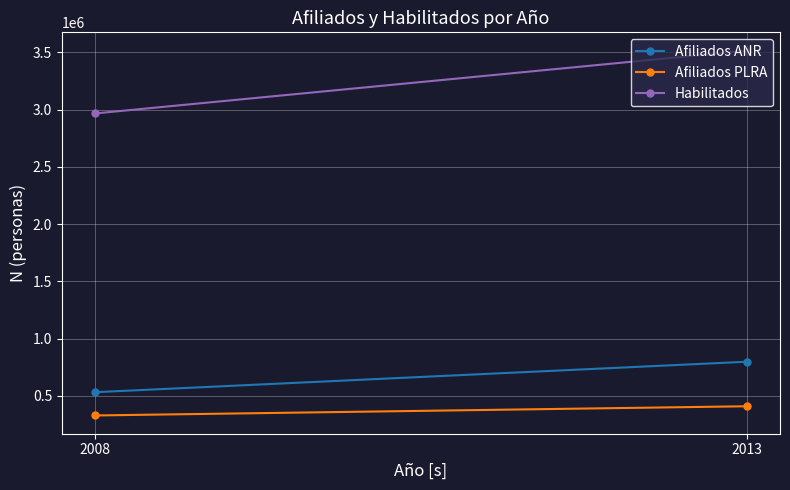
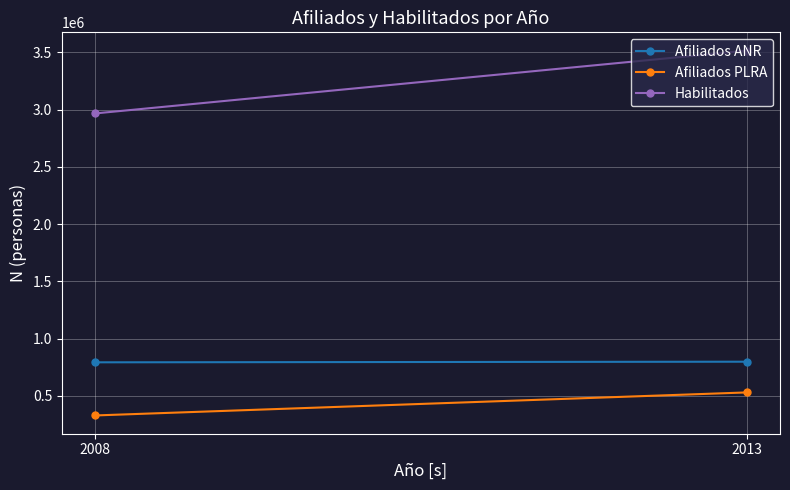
Afiliados ANR, 2008: 530000 -> 790000
Afiliados PLRA, 2013: 410000 -> 530000
